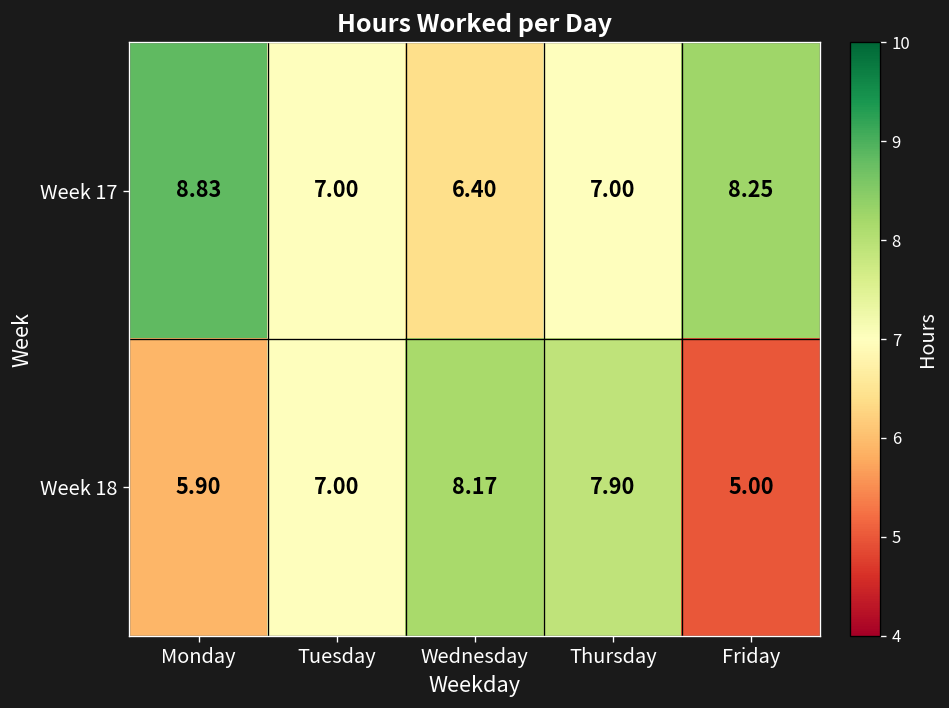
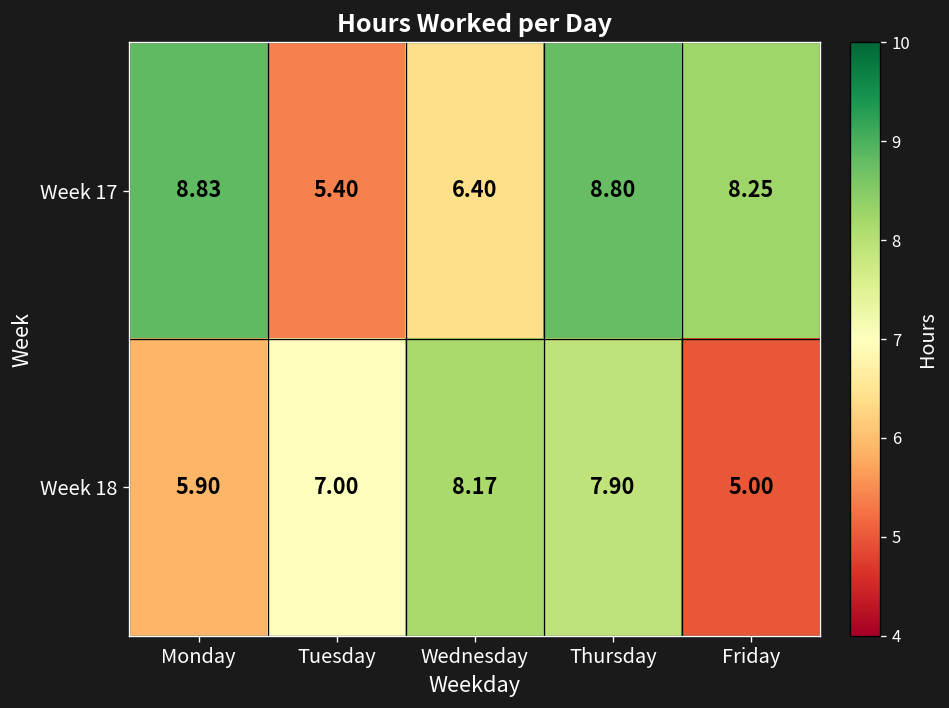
Week 17, Tuesday: 7.00 -> 5.40
Week 17, Thursday: 7.00 -> 8.80
